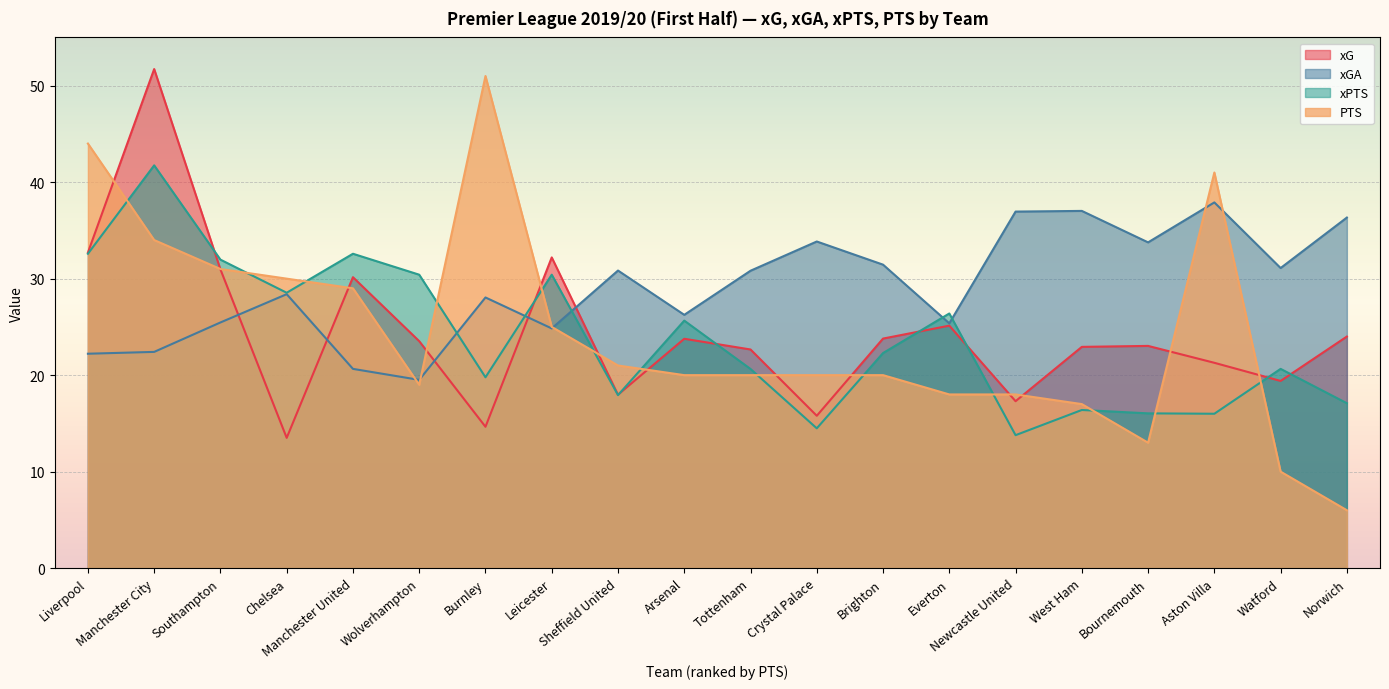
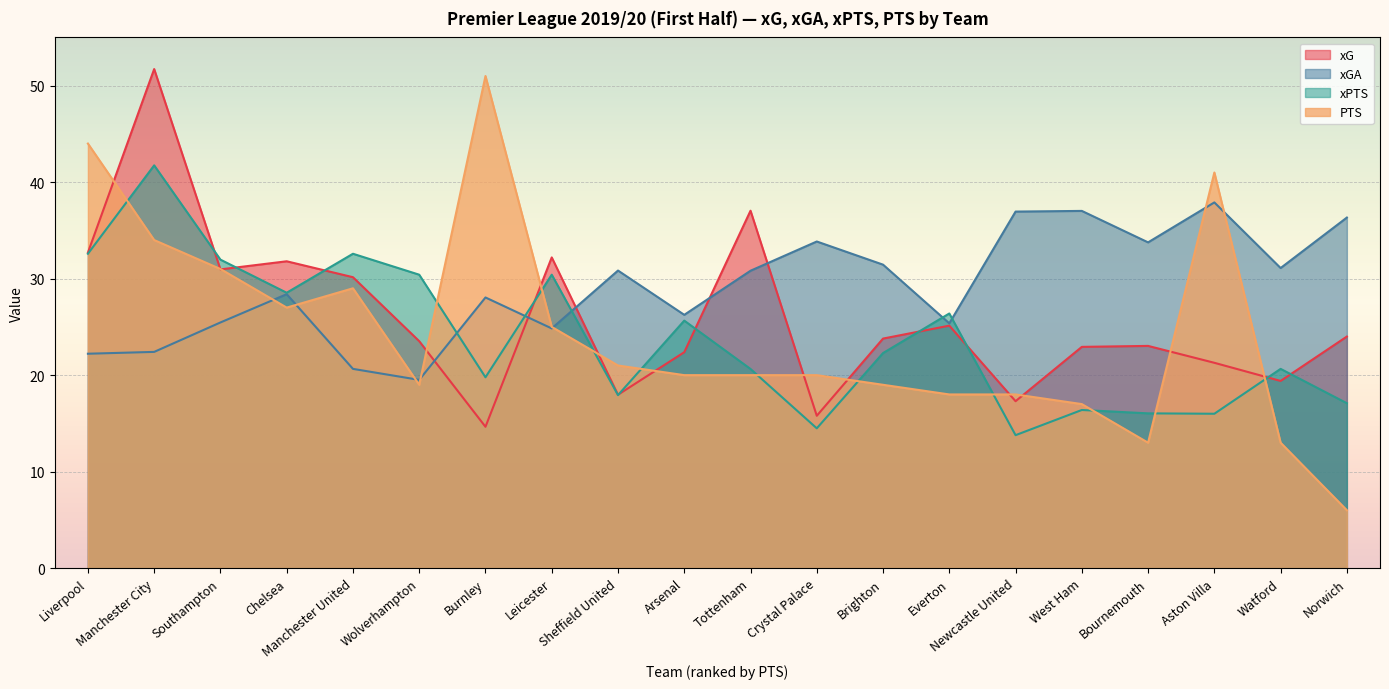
xG, Chelsea: 14 -> 32
PTS, Chelsea: 30 -> 27
xG, Arsenal: 24 -> 22
xG, Tottenham: 23 -> 37
PTS, Brighton: 20 -> 19
PTS, Watford: 10 -> 13
